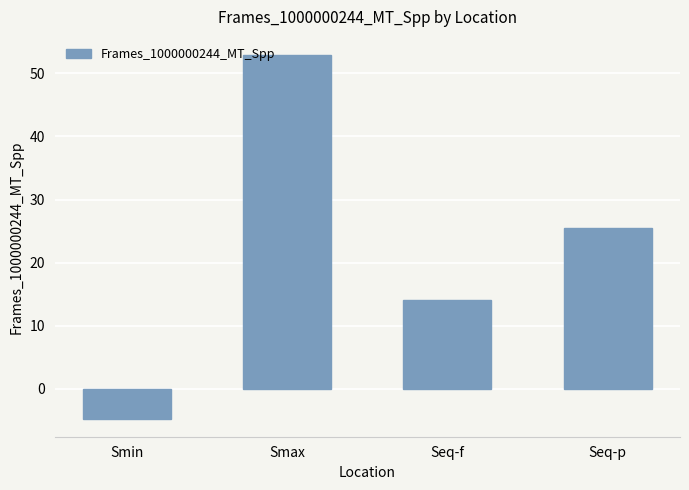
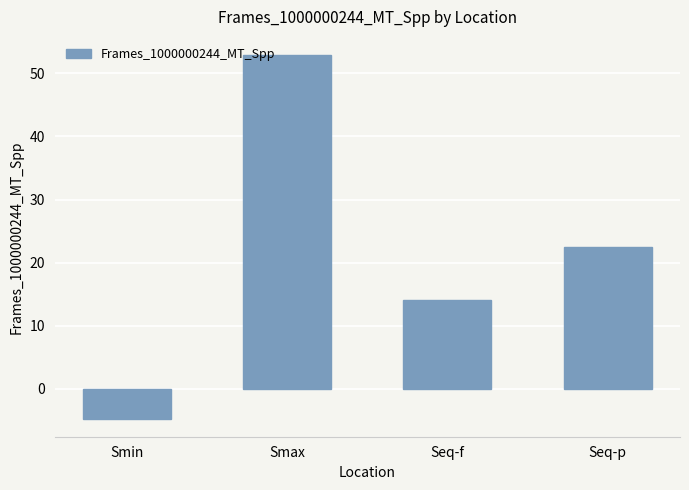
Seq-p: 25 -> 23
